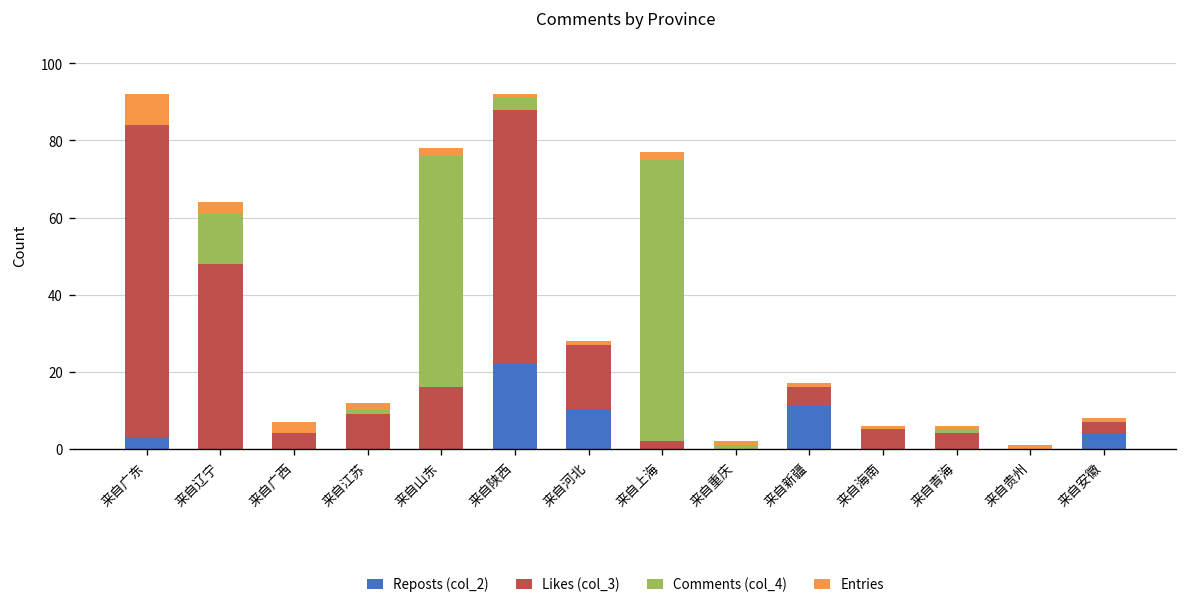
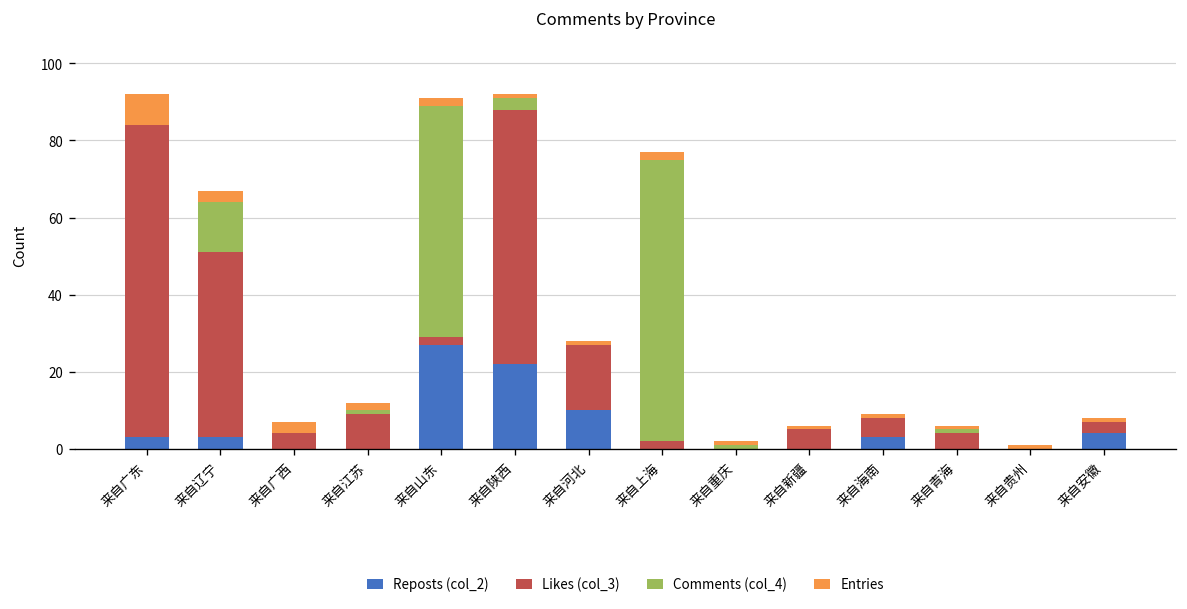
Reposts (col_2), 来自辽宁: 0 -> 3
Reposts (col_2), 来自山东: 0 -> 27
Likes (col_3), 来自山东: 16 -> 2
Reposts (col_2), 来自新疆: 11 -> 0
Reposts (col_2), 来自海南: 0 -> 3
